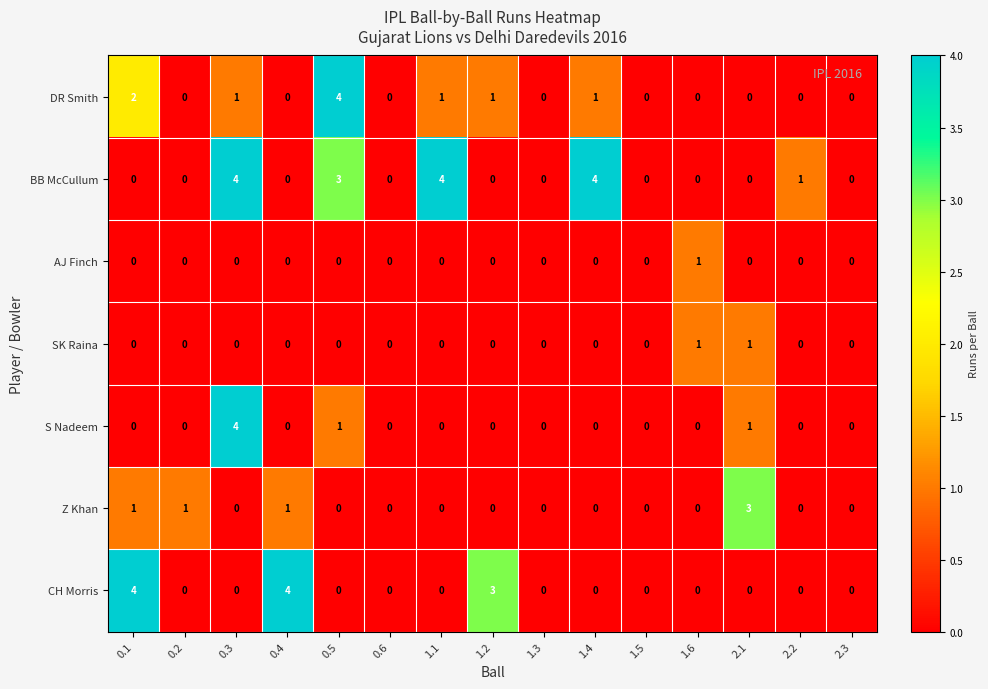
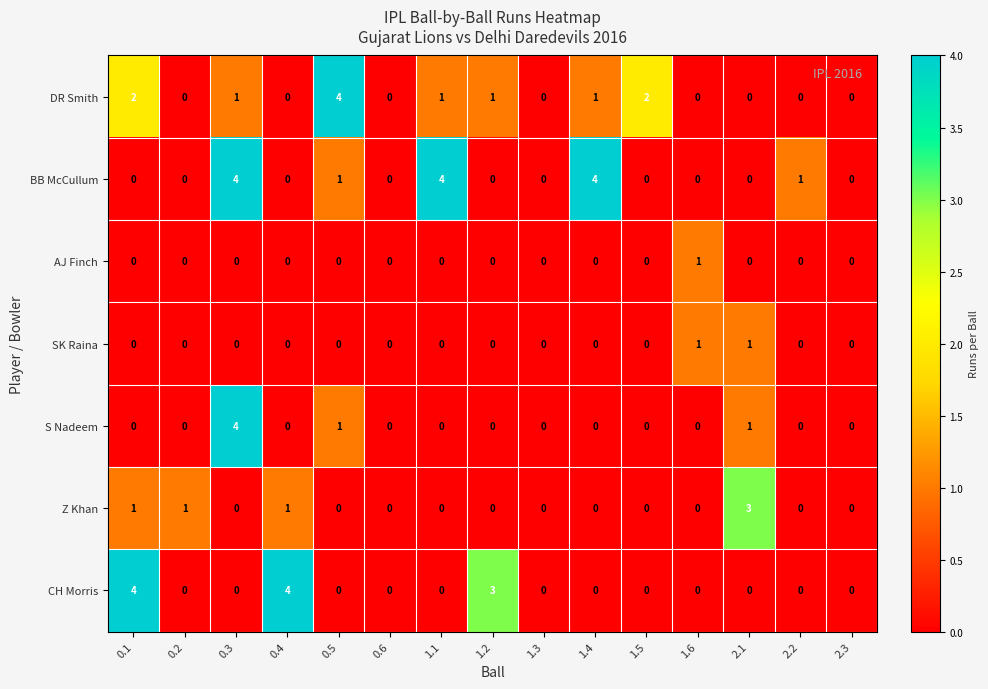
DR Smith, 1.5: 0 -> 2
BB McCullum, 0.5: 3 -> 1
